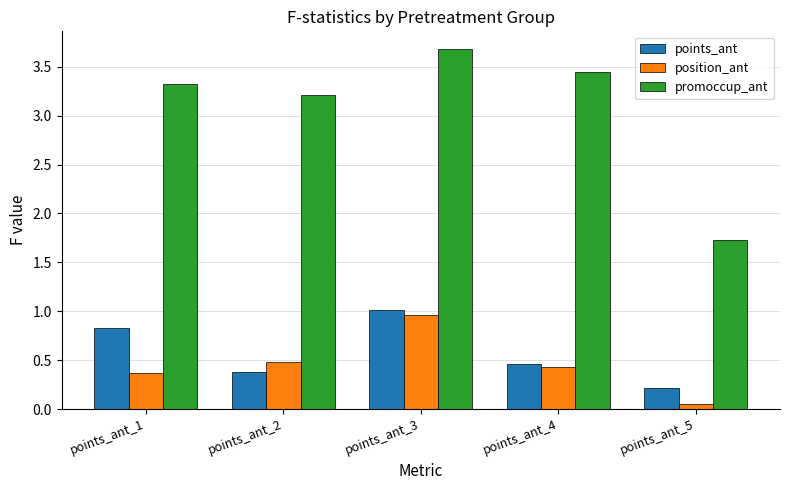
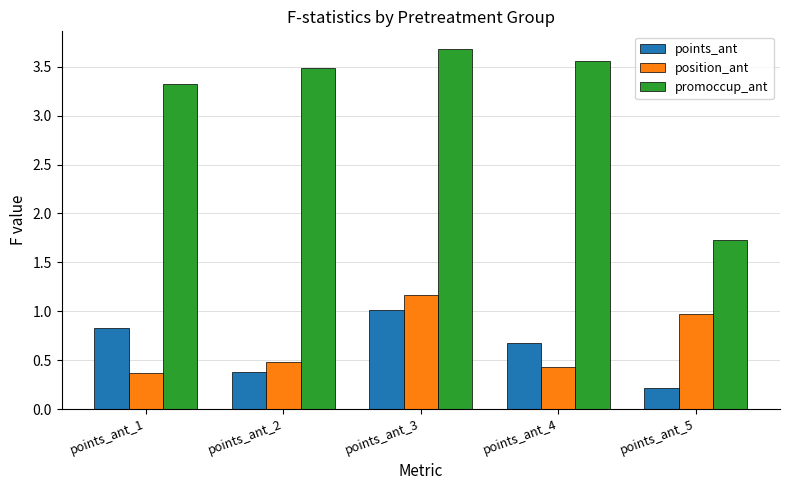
promoccup_ant, points_ant_2: 3.2 -> 3.5
position_ant, points_ant_3: 1.0 -> 1.2
points_ant, points_ant_4: 0.5 -> 0.7
promoccup_ant, points_ant_4: 3.5 -> 3.6
position_ant, points_ant_5: 0.1 -> 1.0
